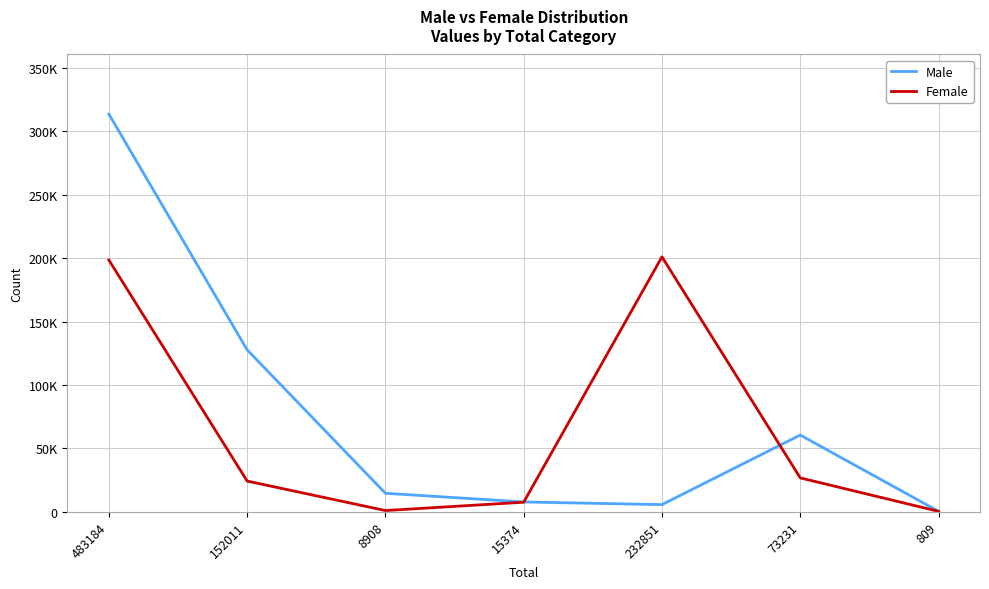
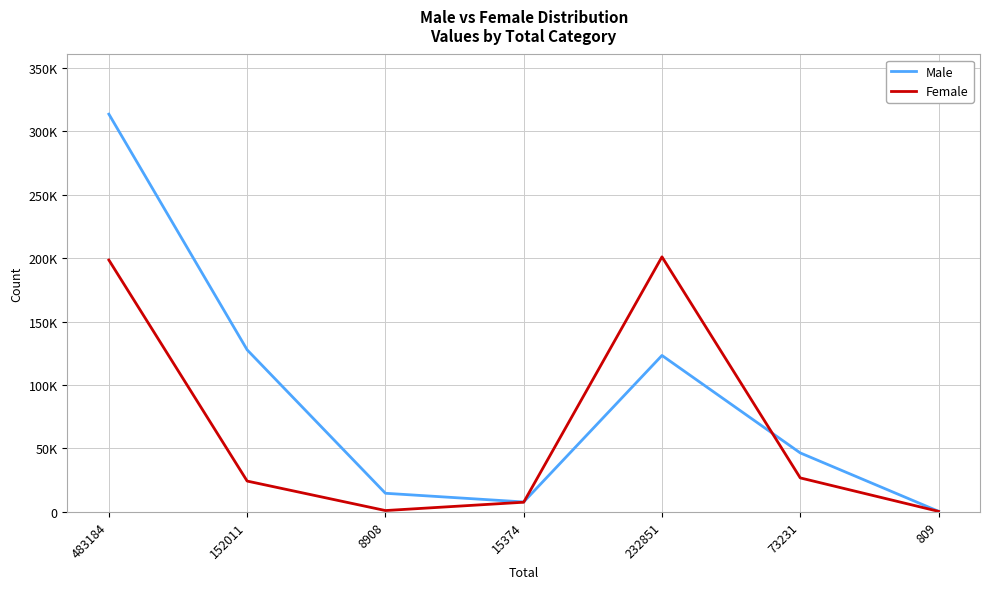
Male, 232851: 6000 -> 123000
Male, 73231: 61000 -> 46000
